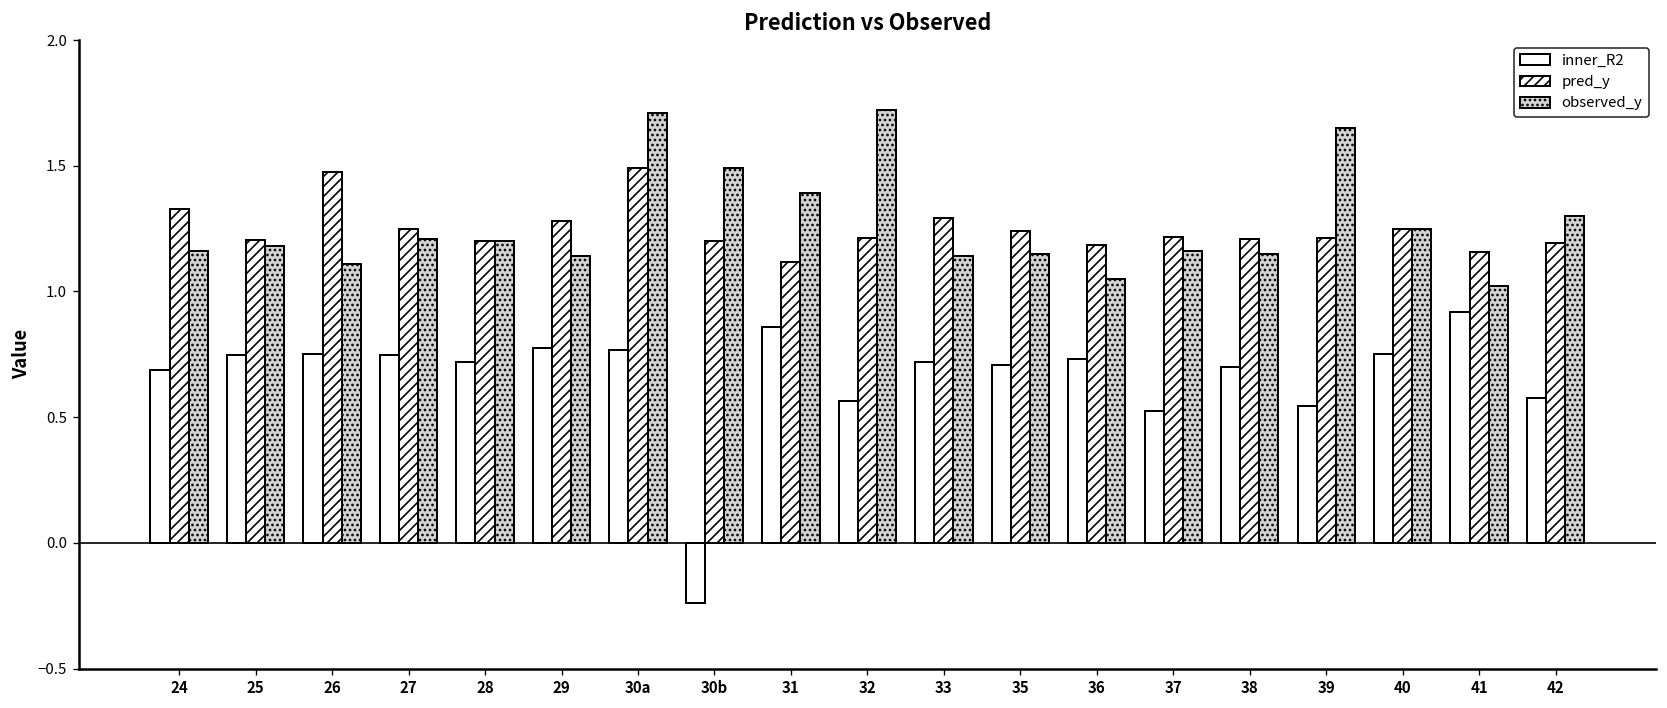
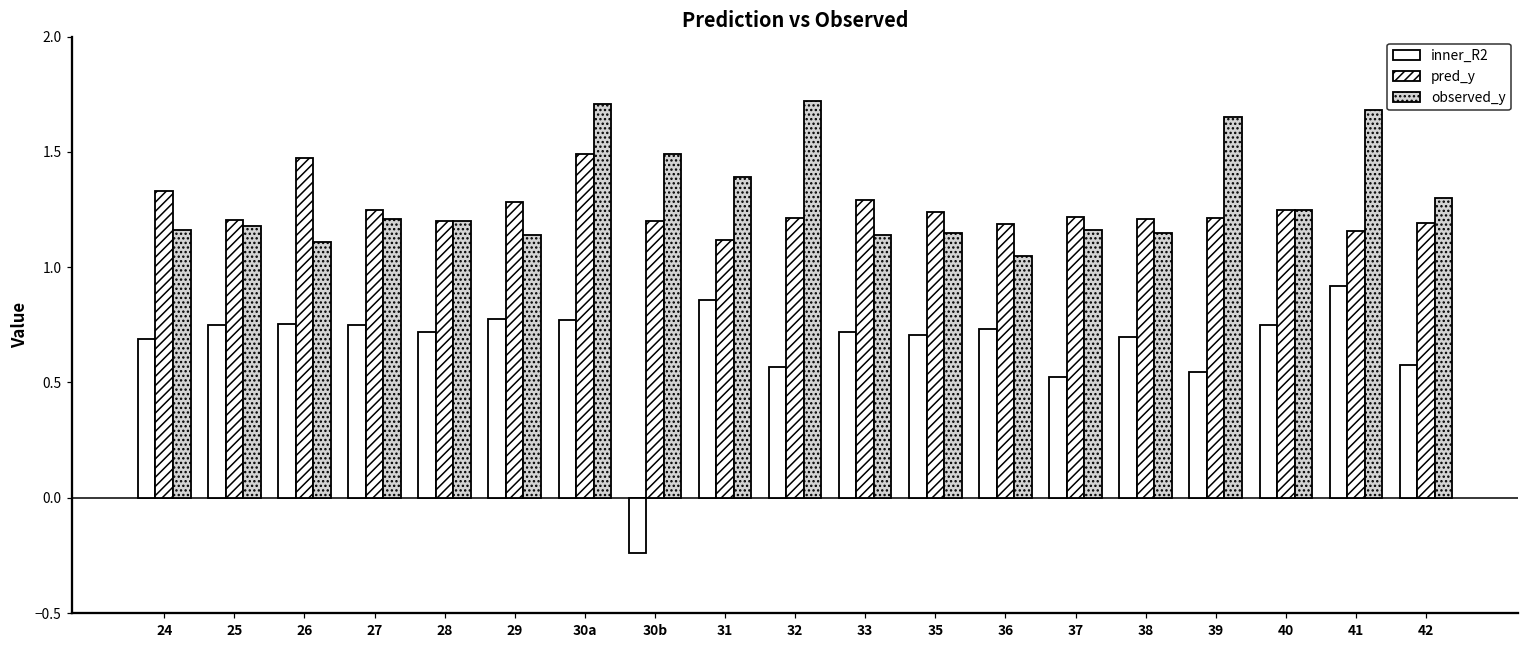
observed_y, 41: 1.02 -> 1.68
